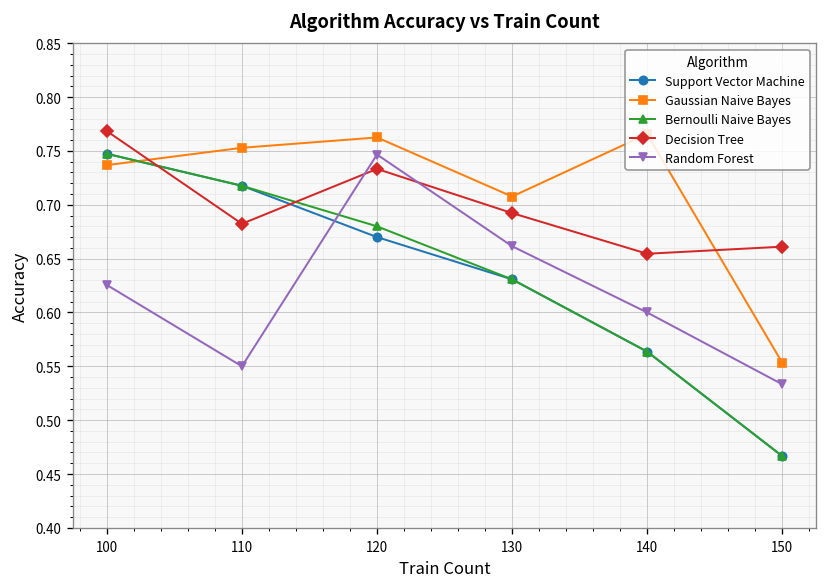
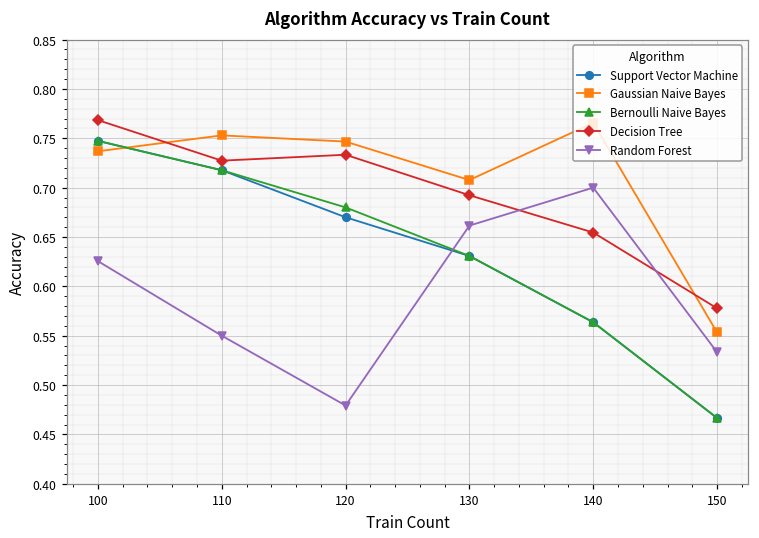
Decision Tree, 110: 0.68 -> 0.73
Gaussian Naive Bayes, 120: 0.76 -> 0.75
Random Forest, 120: 0.75 -> 0.48
Random Forest, 140: 0.6 -> 0.7
Decision Tree, 150: 0.66 -> 0.58
